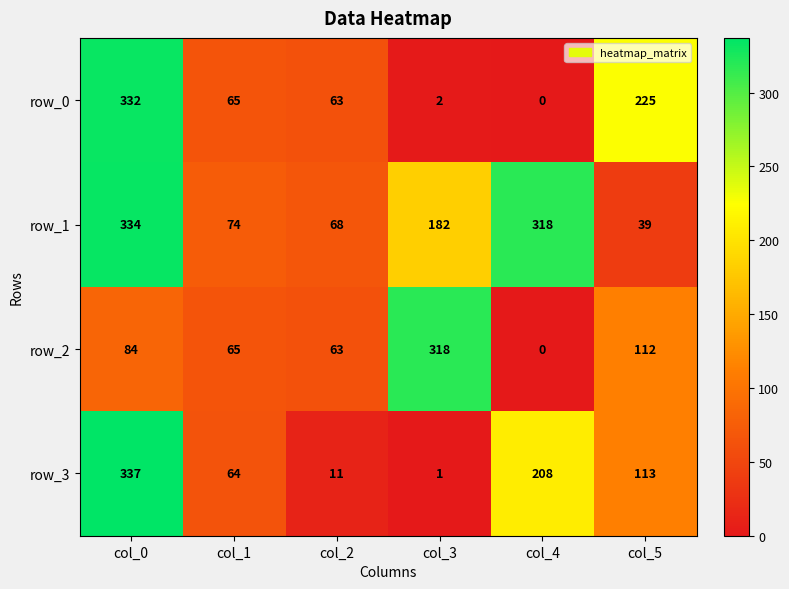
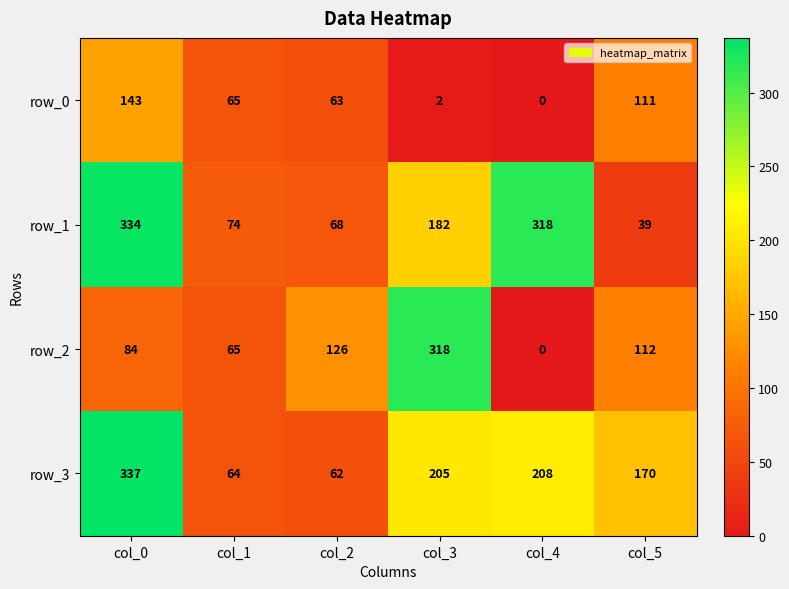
row_0, col_0: 332 -> 143
row_0, col_5: 225 -> 111
row_2, col_2: 63 -> 126
row_3, col_2: 11 -> 62
row_3, col_3: 1 -> 205
row_3, col_5: 113 -> 170
